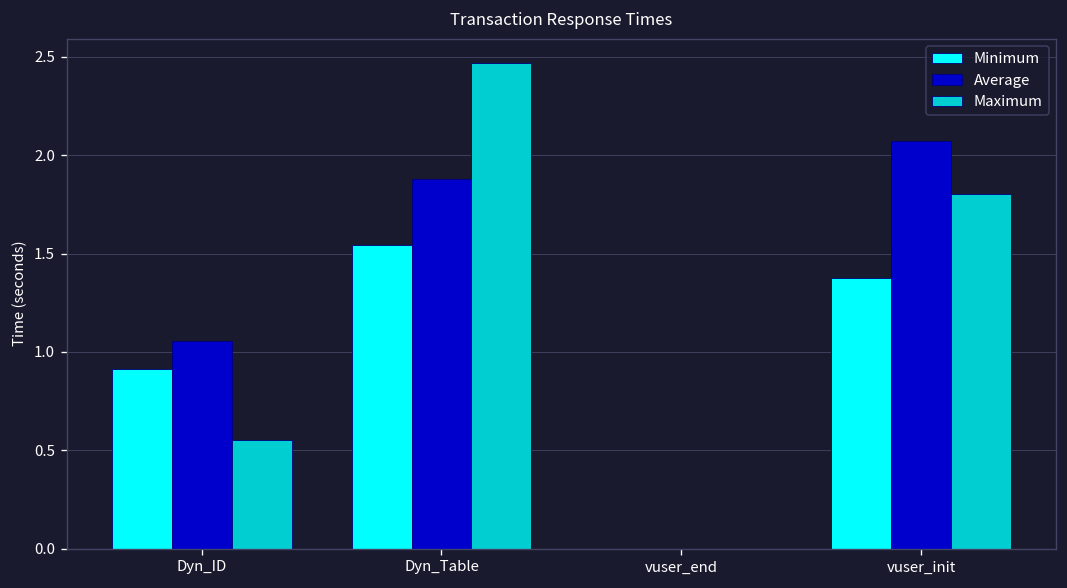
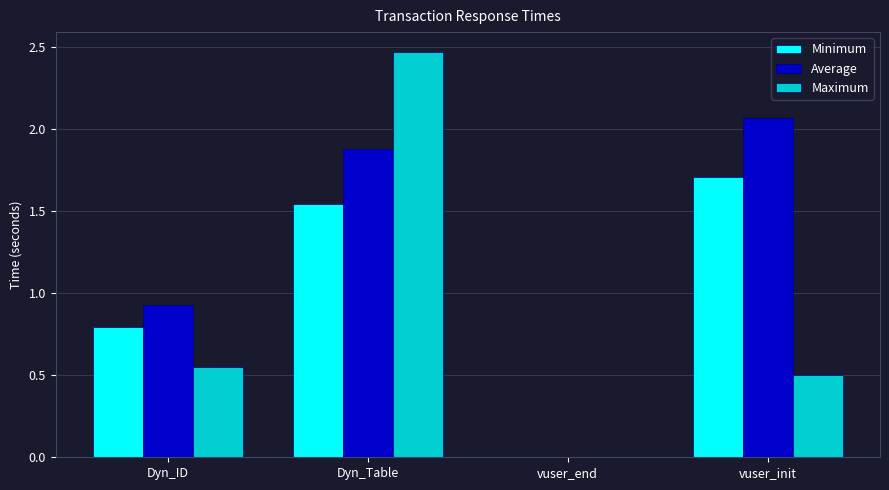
Minimum, Dyn_ID: 0.91 -> 0.80
Average, Dyn_ID: 1.06 -> 0.93
Minimum, vuser_init: 1.38 -> 1.71
Maximum, vuser_init: 1.80 -> 0.50
